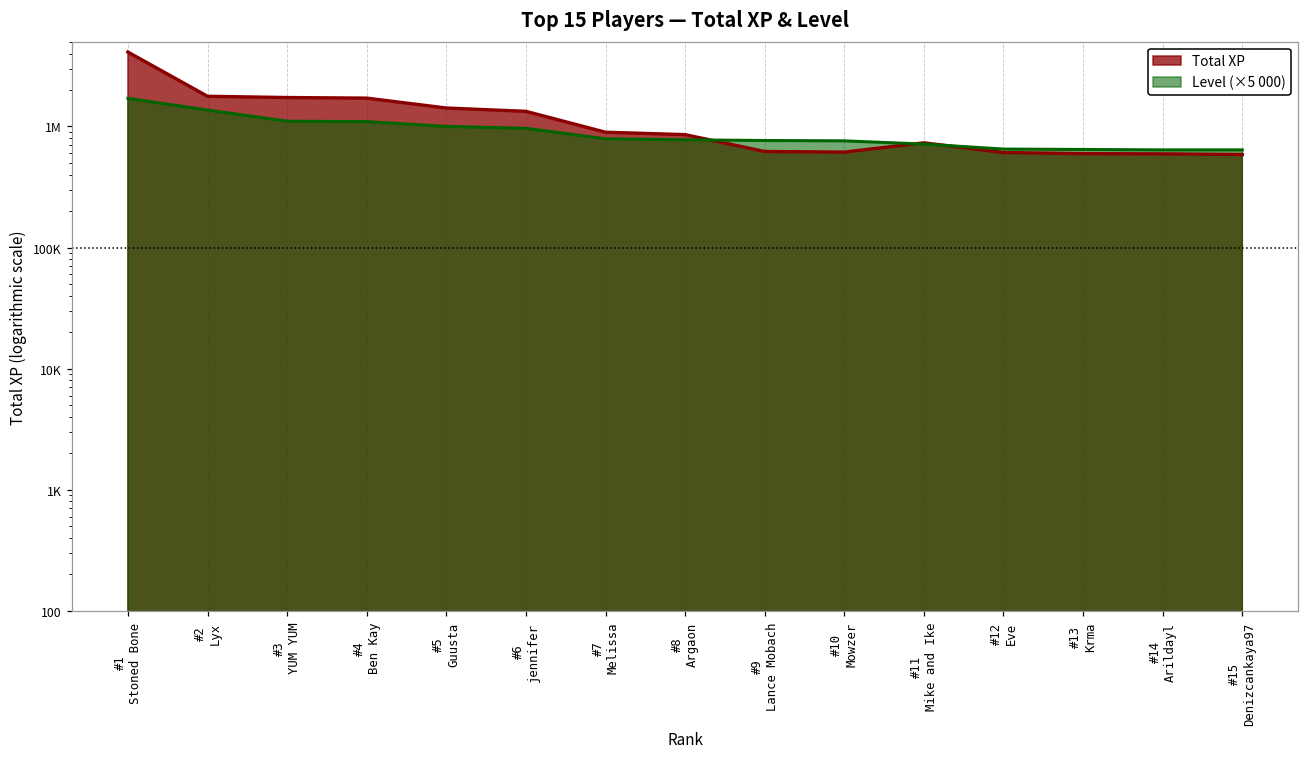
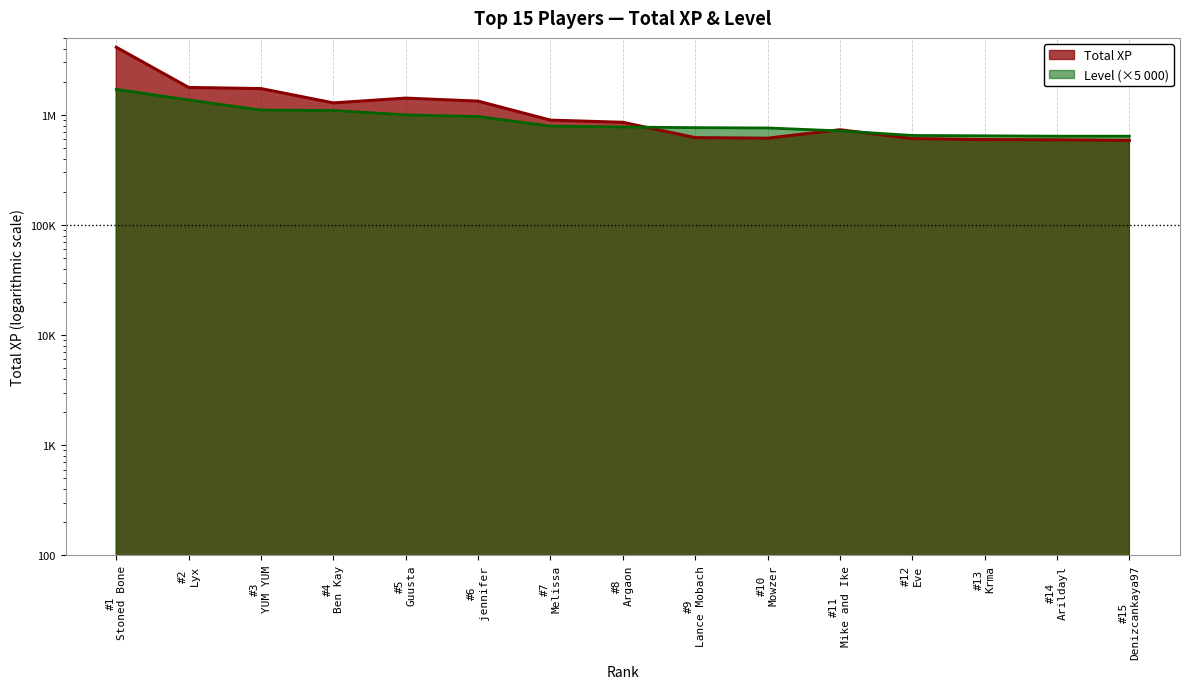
Total XP, #4 Ben Kay: 1700000 -> 1300000
